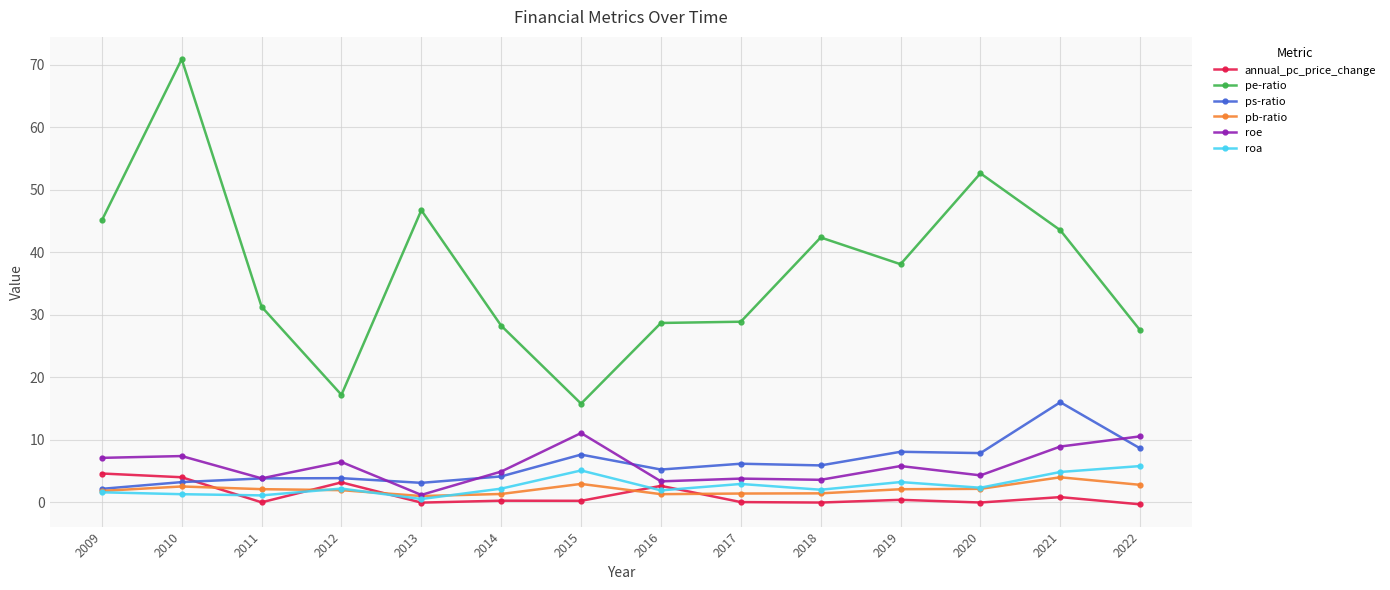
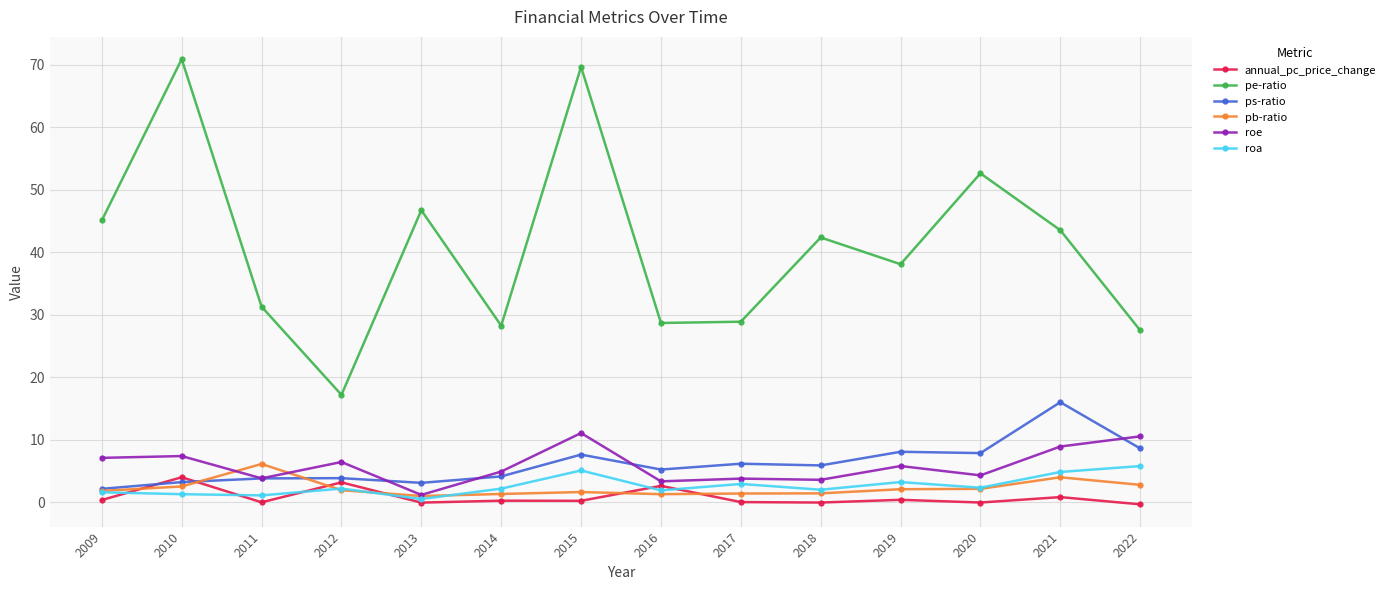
annual_pc_price_change, 2009: 5 -> 0
pb-ratio, 2011: 2 -> 6
pe-ratio, 2015: 16 -> 70
pb-ratio, 2015: 3 -> 2
